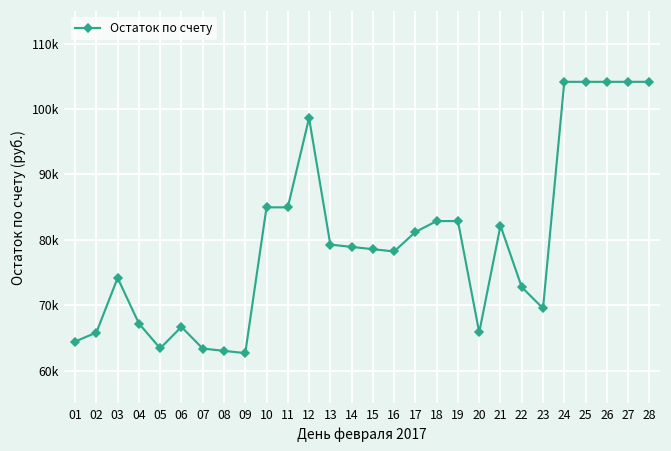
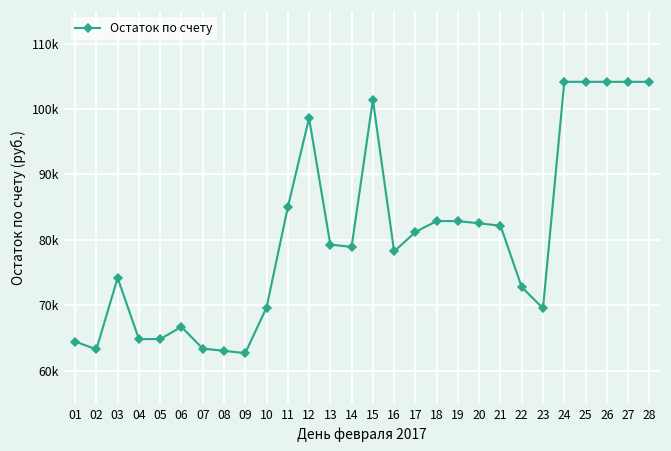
02: 66000 -> 63000
04: 67000 -> 65000
05: 63000 -> 65000
10: 85000 -> 70000
15: 79000 -> 101000
20: 66000 -> 83000
